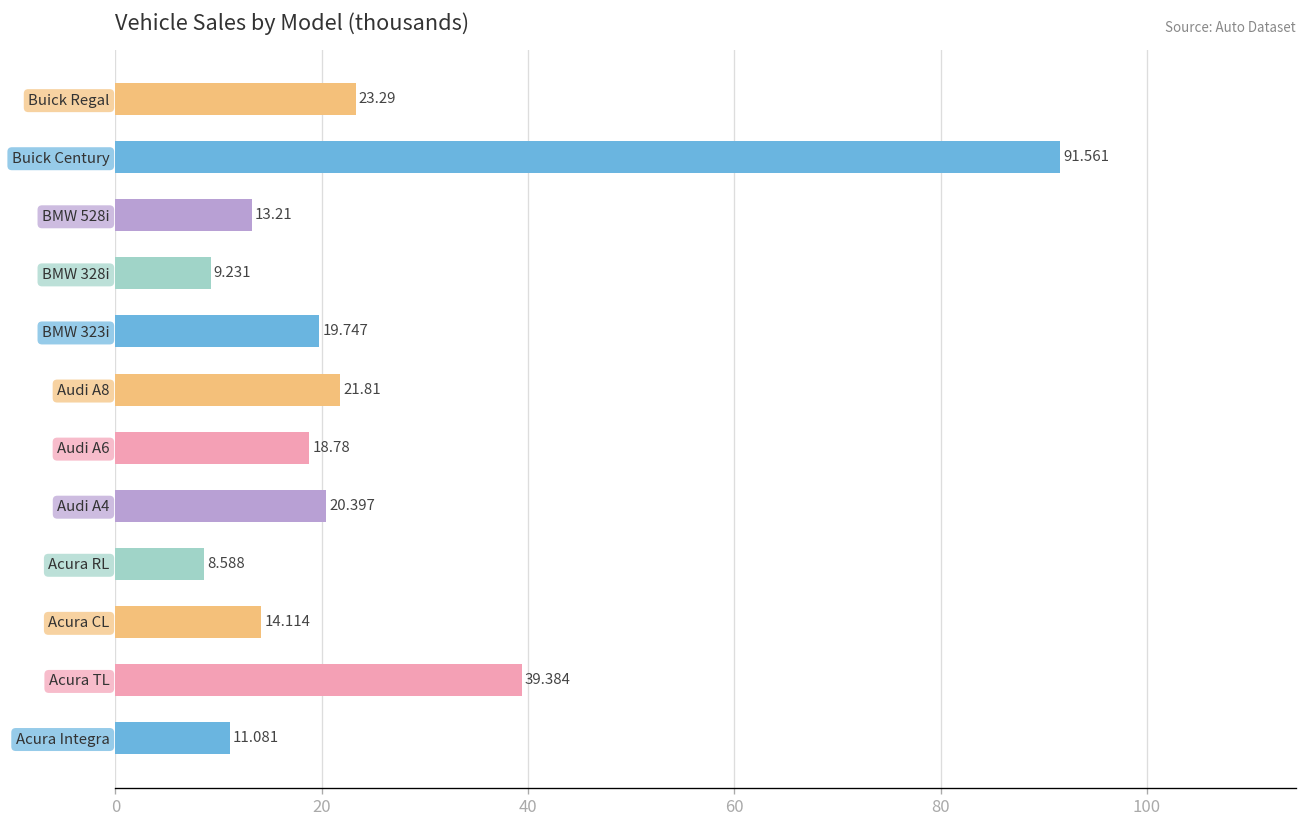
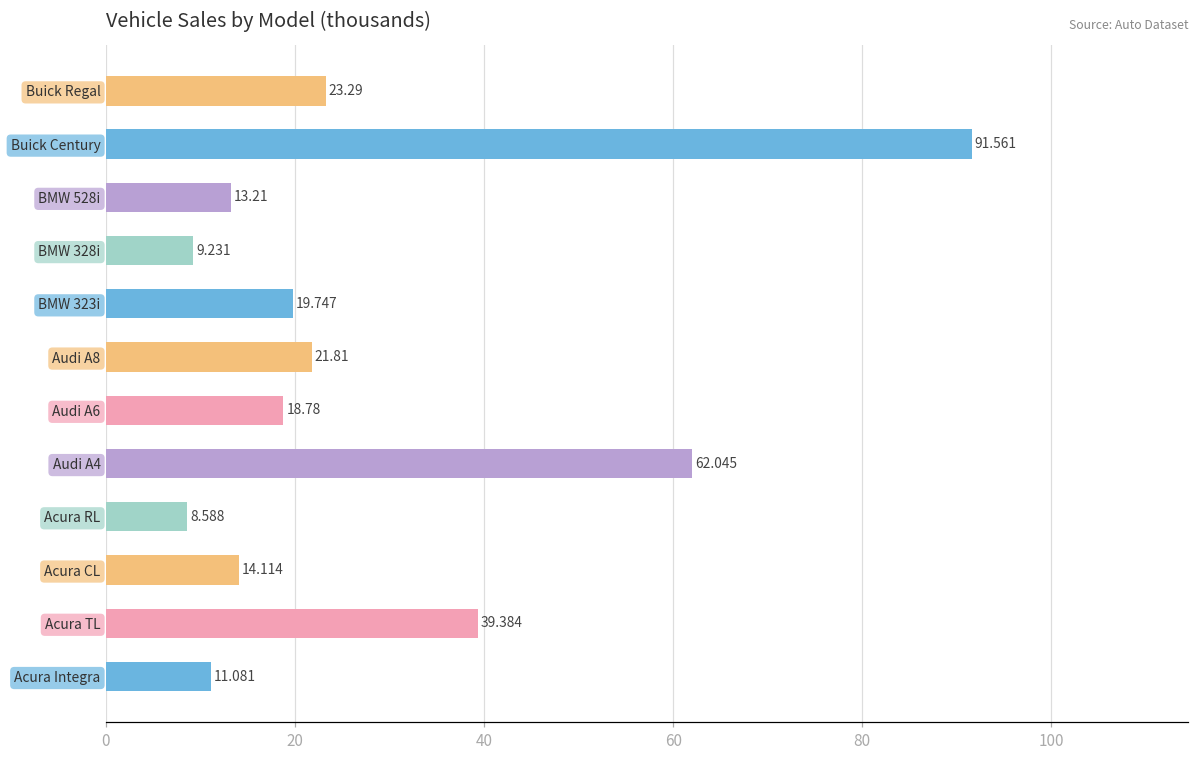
Audi A4: 20.397 -> 62.045
